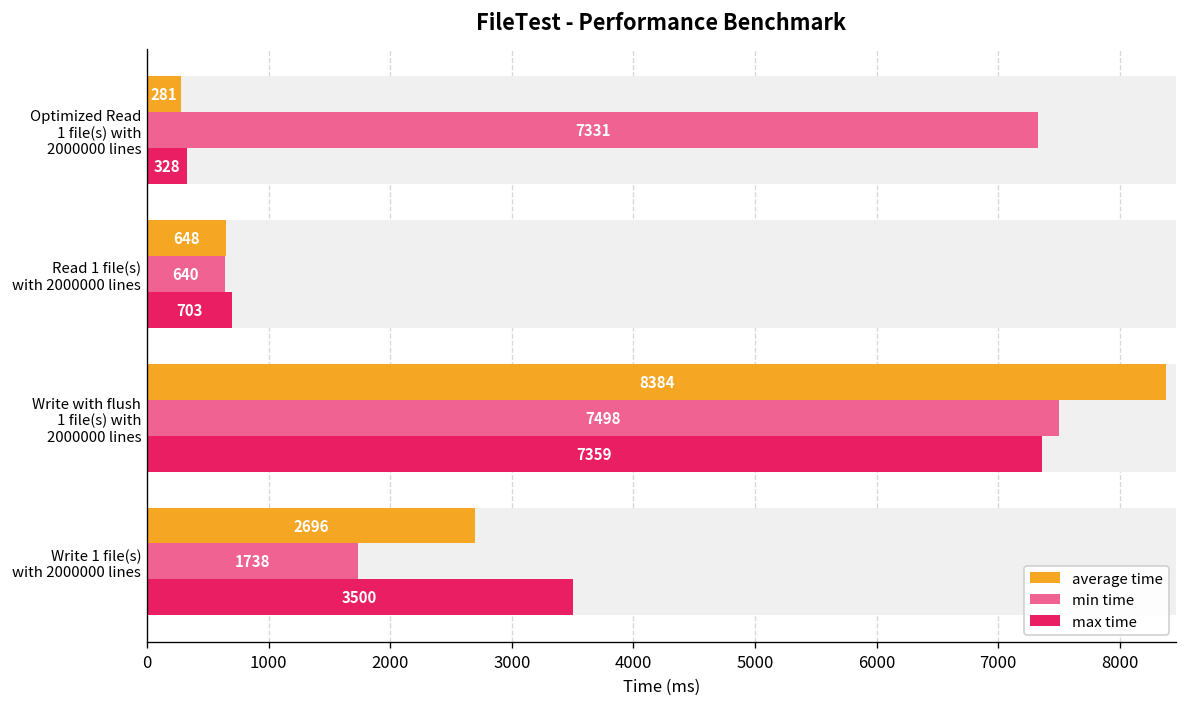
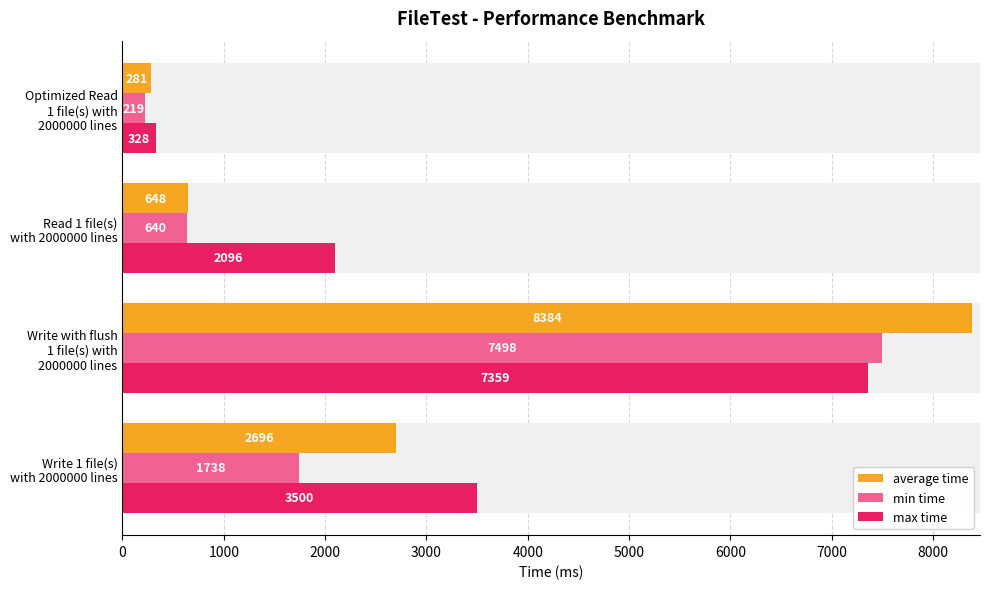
min time, Optimized Read 1 file(s) with 2000000 lines: 7331 -> 219
max time, Read 1 file(s) with 2000000 lines: 703 -> 2096
